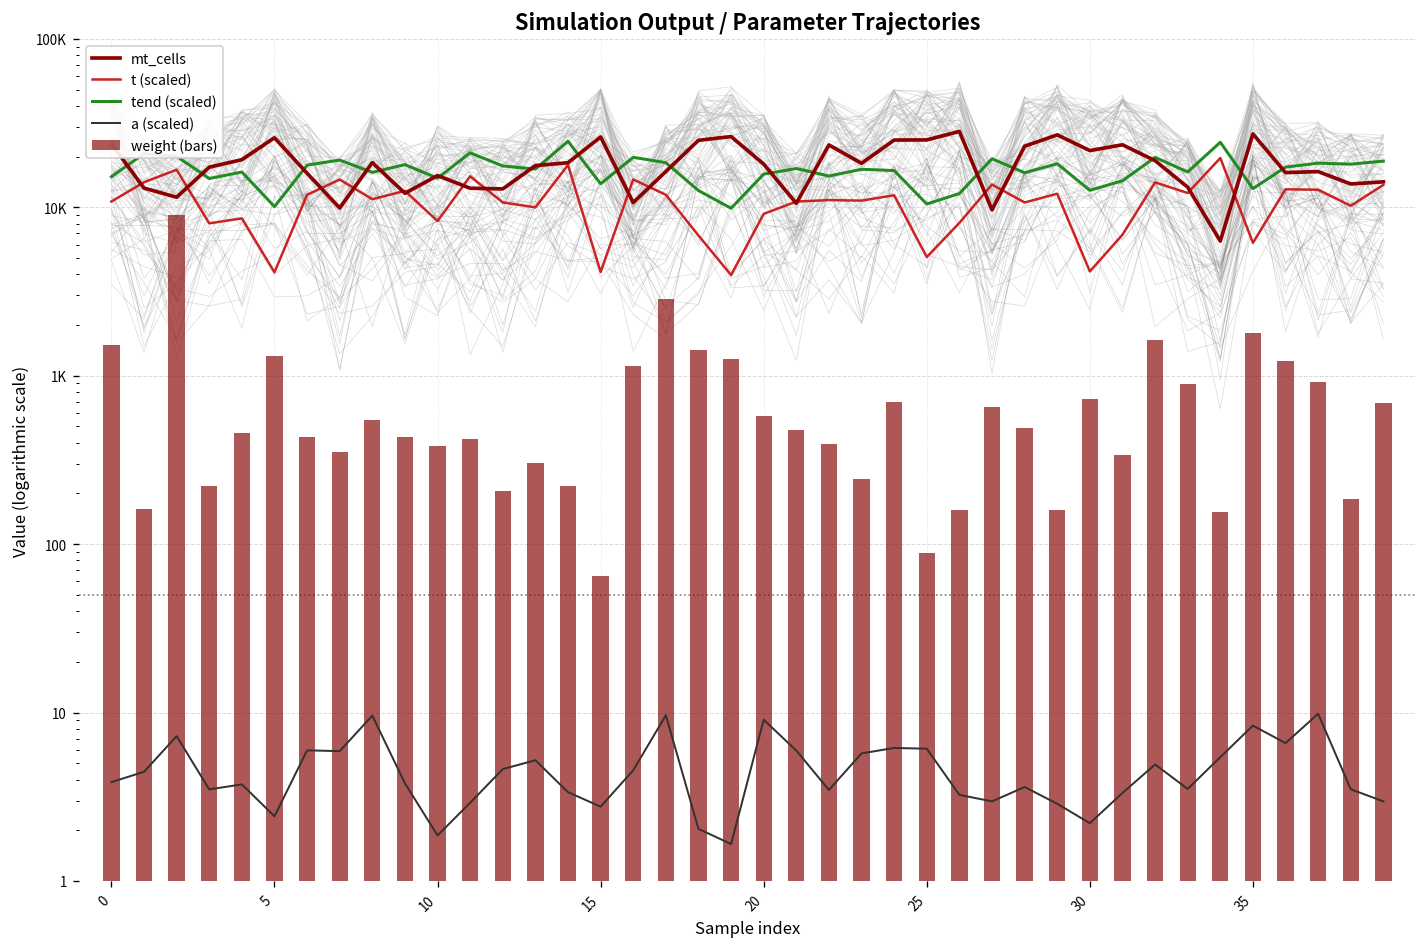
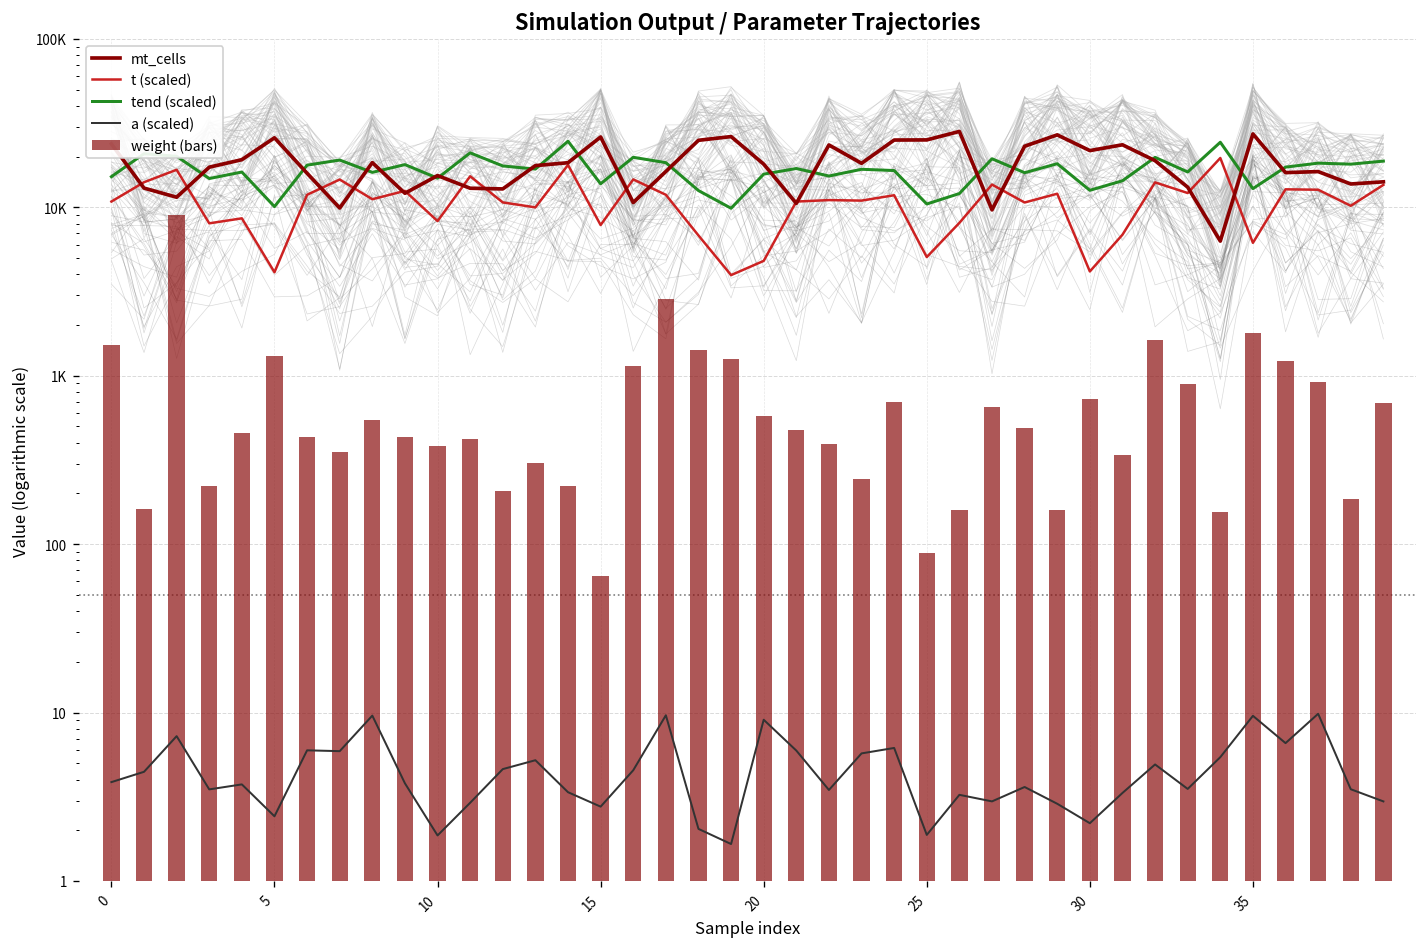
t (scaled), 15: 4100 -> 8000
t (scaled), 20: 9000 -> 4800
a (scaled), 25: 6 -> 1.9
a (scaled), 35: 8 -> 10
